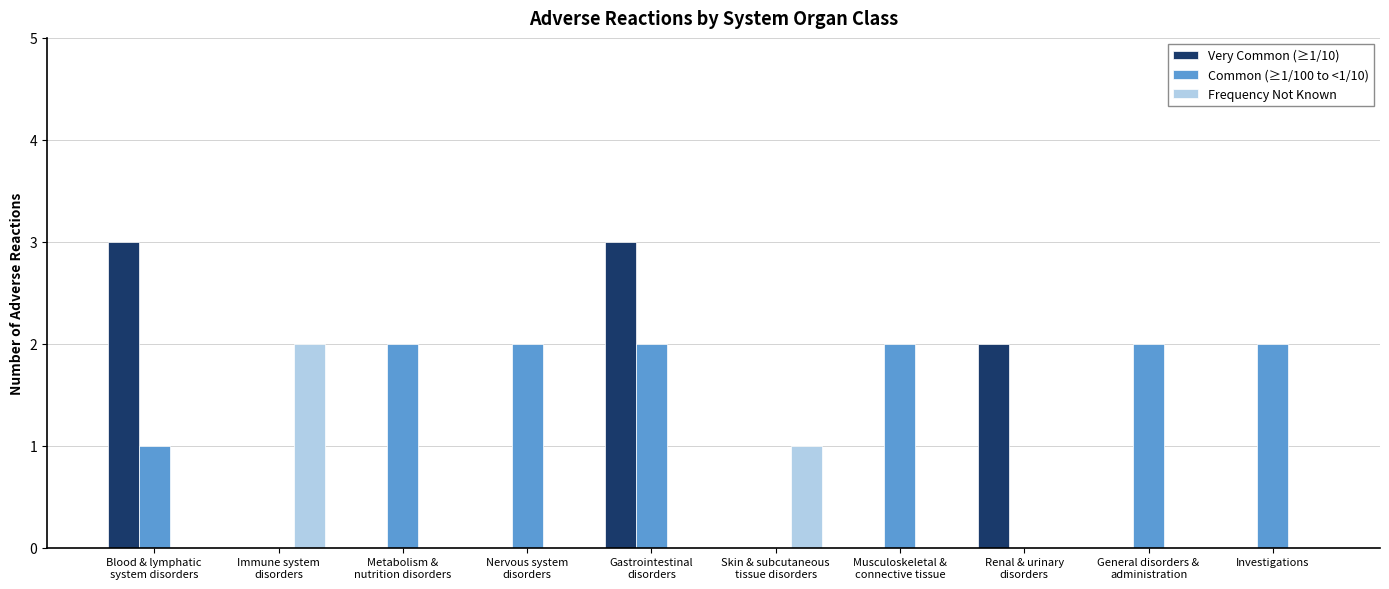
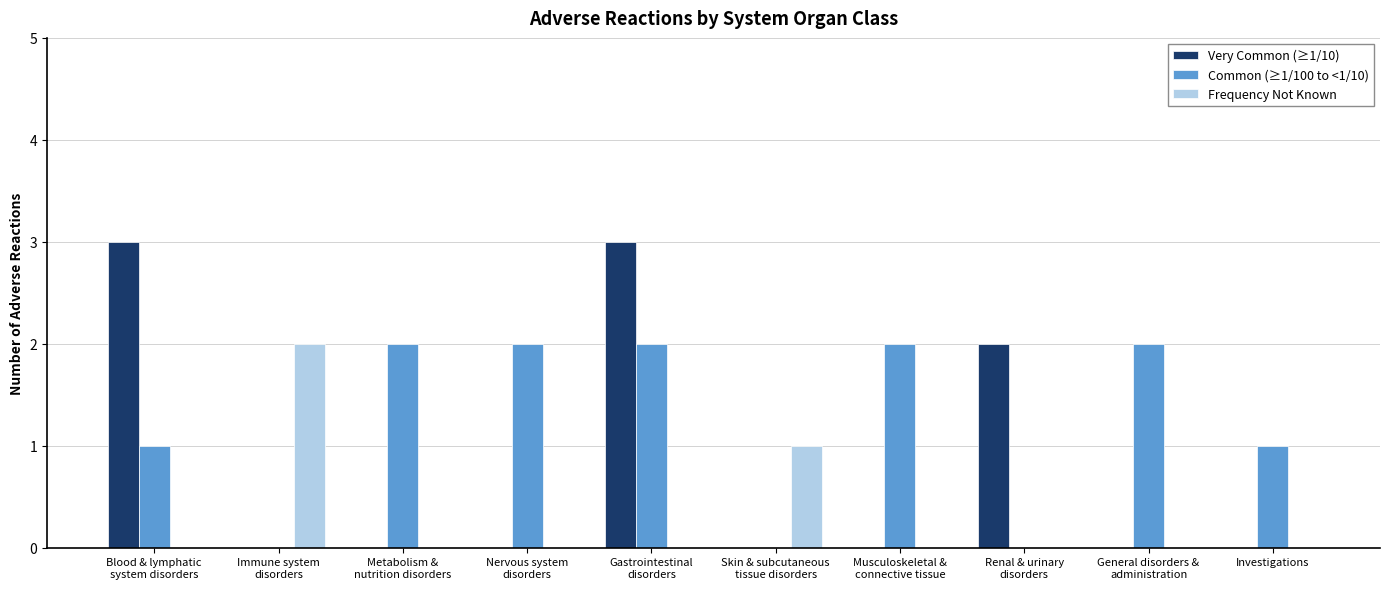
Common (≥1/100 to <1/10), Investigations: 2 -> 1
